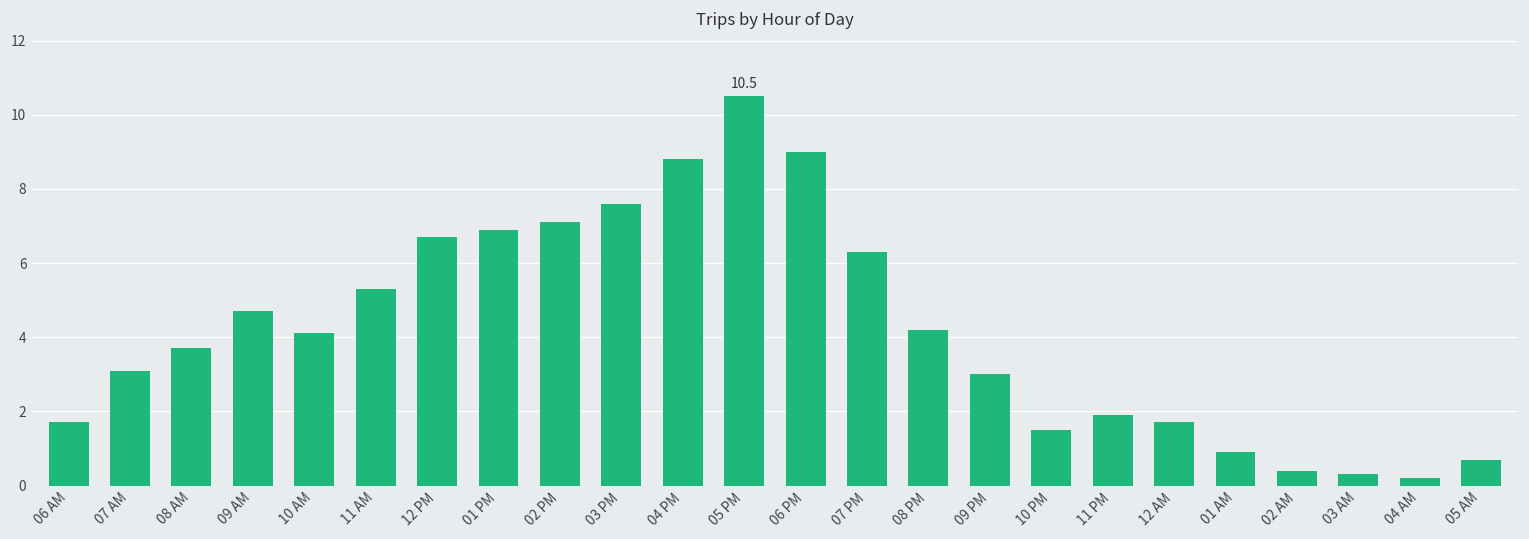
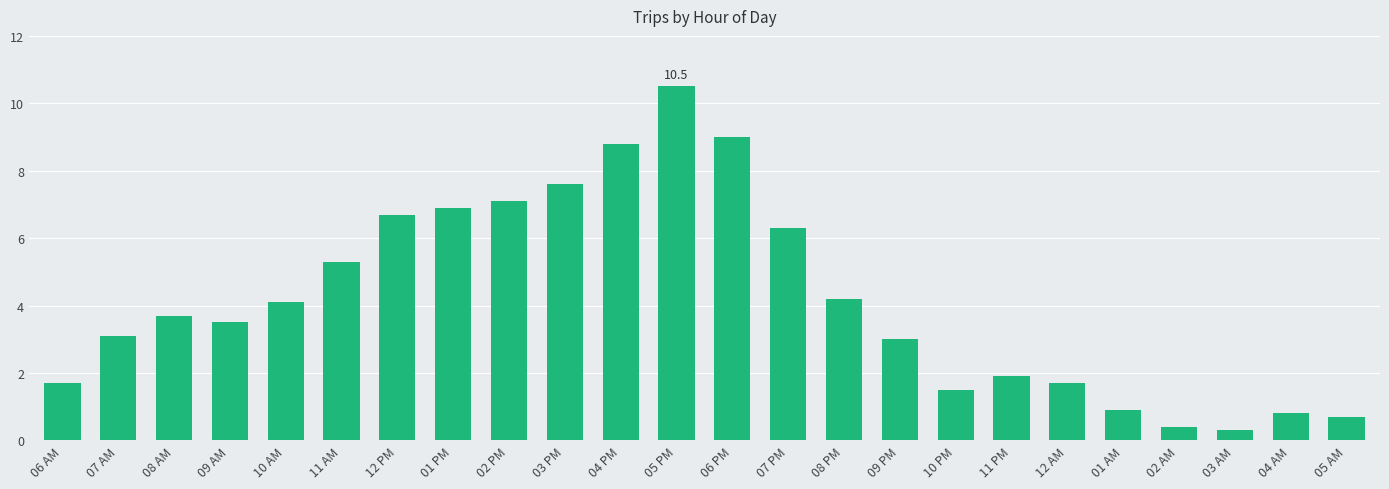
09 AM: 4.7 -> 3.5
04 AM: 0.2 -> 0.8
